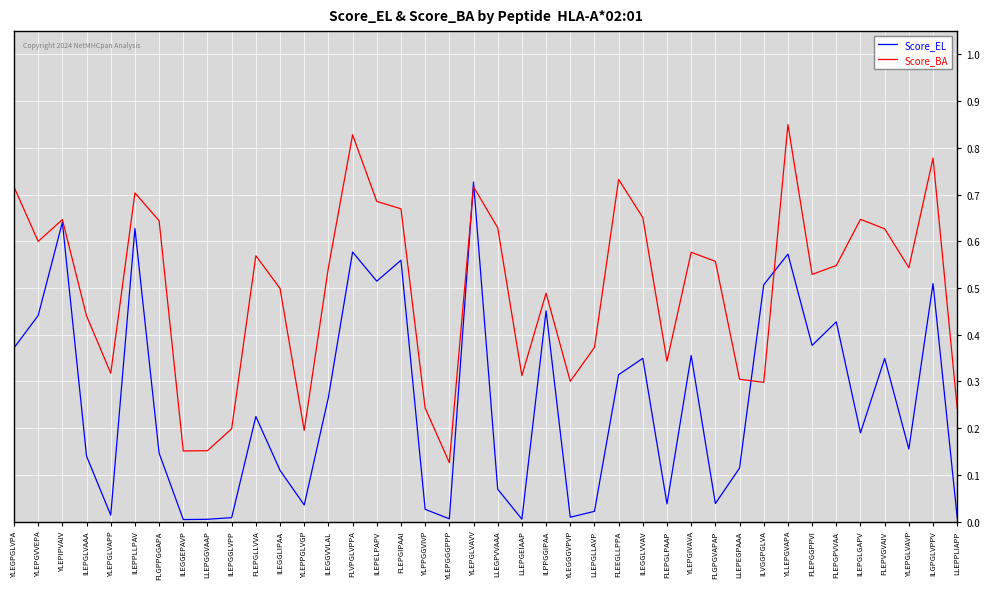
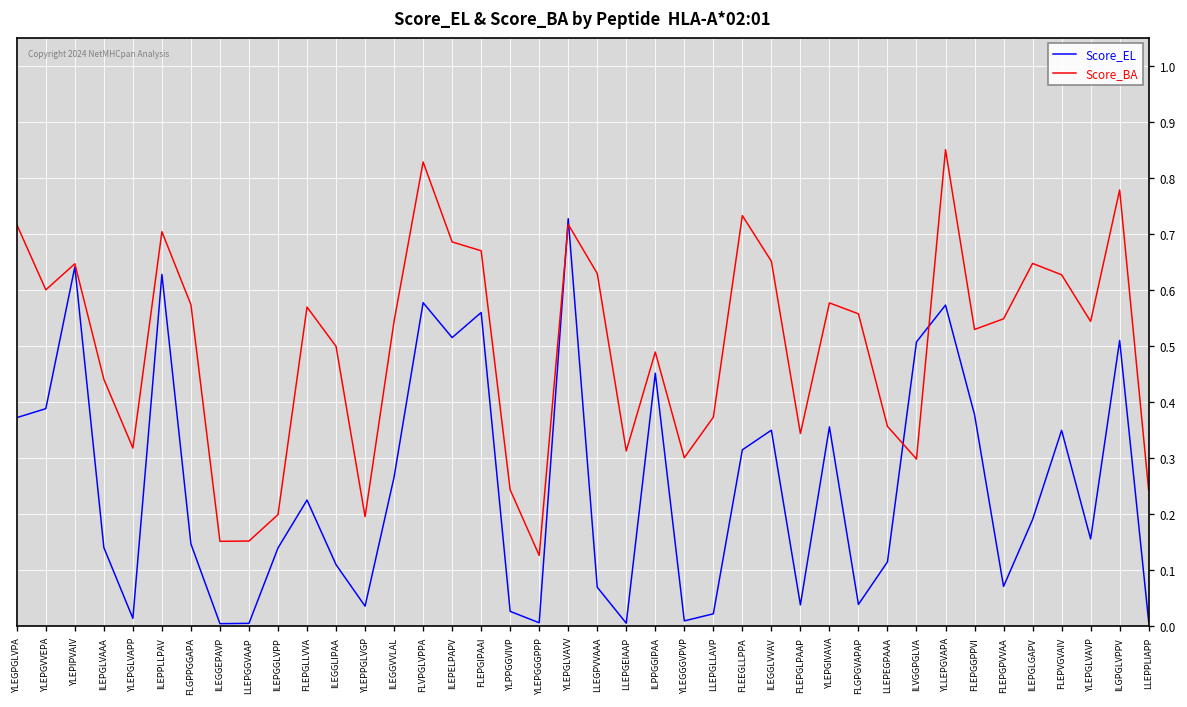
Score_EL, YLEPGVVEPA: 0.44 -> 0.39
Score_BA, FLGPPGGAPA: 0.64 -> 0.57
Score_EL, ILEPGGLVPP: 0.01 -> 0.14
Score_BA, LLEPEGPAAA: 0.30 -> 0.36
Score_EL, FLEPGPVVAA: 0.43 -> 0.07
